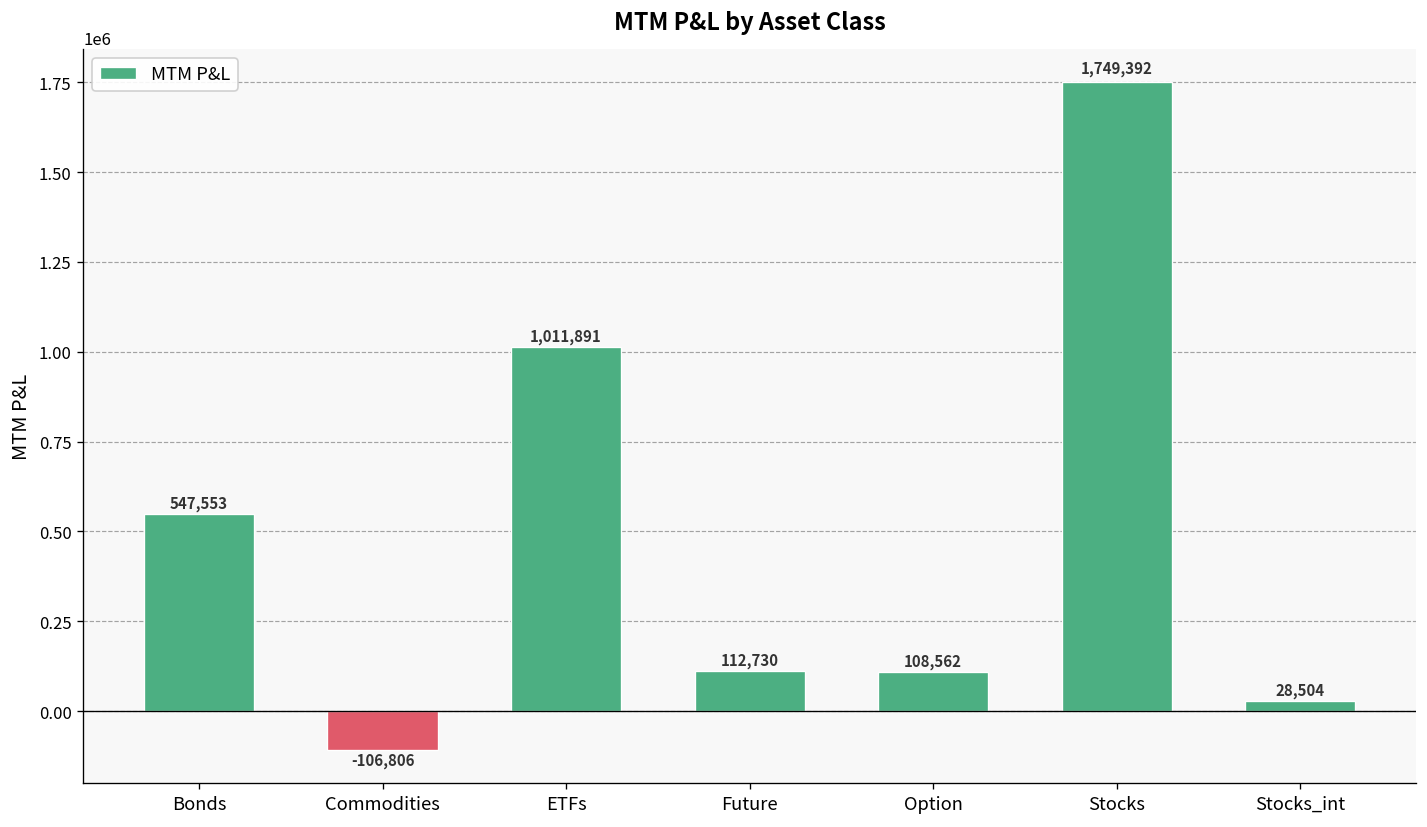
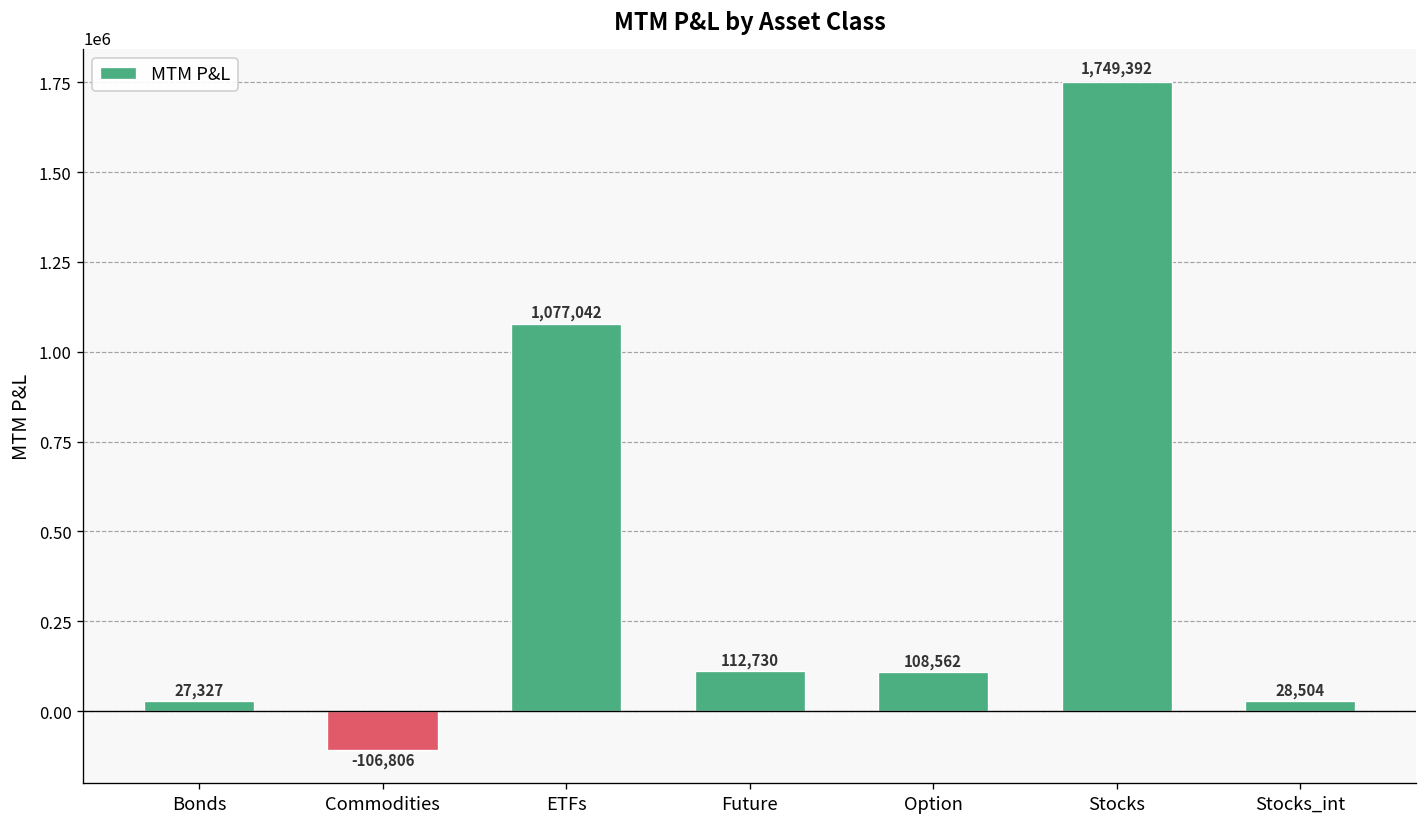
Bonds: 547,553 -> 27,327
ETFs: 1,011,891 -> 1,077,042
